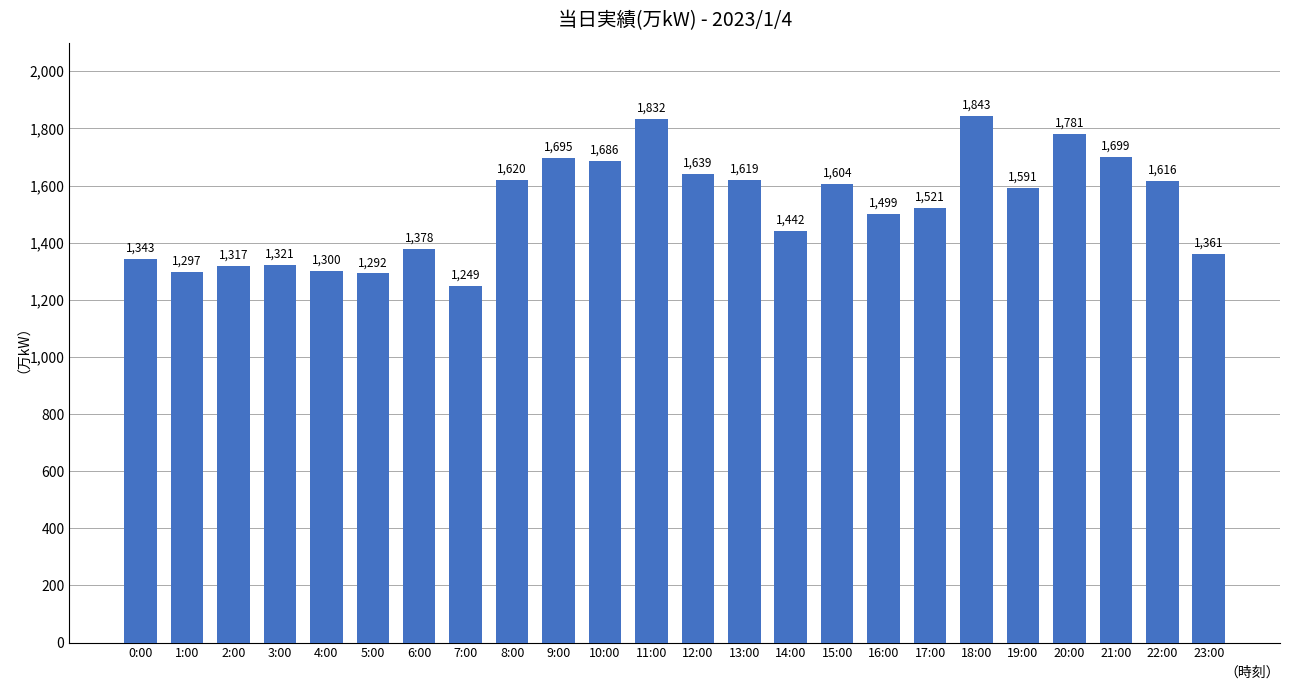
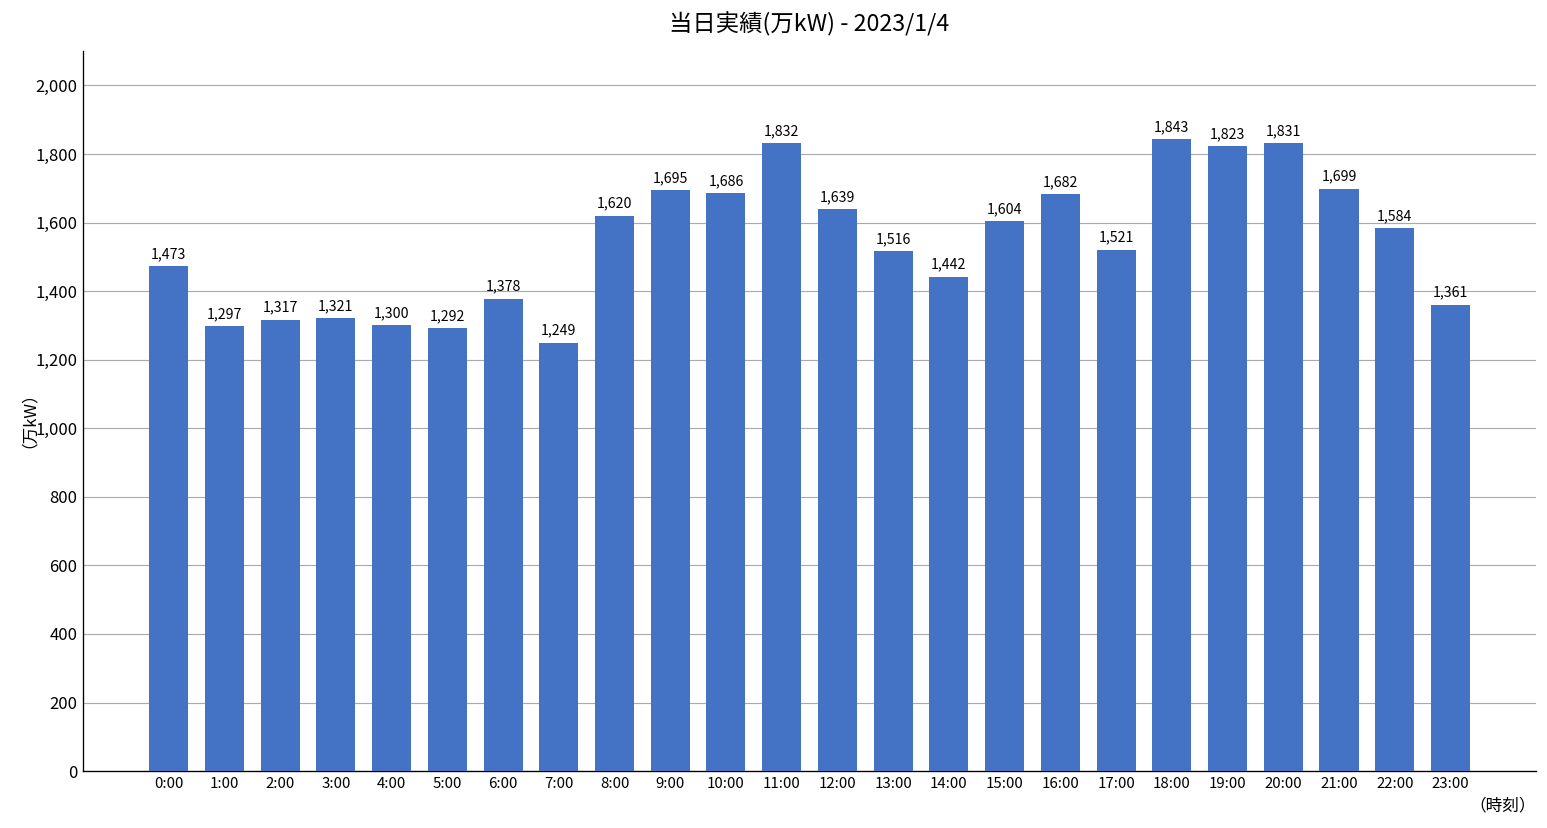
0:00: 1,343 -> 1,473
13:00: 1,619 -> 1,516
16:00: 1,499 -> 1,682
19:00: 1,591 -> 1,823
20:00: 1,781 -> 1,831
22:00: 1,616 -> 1,584
